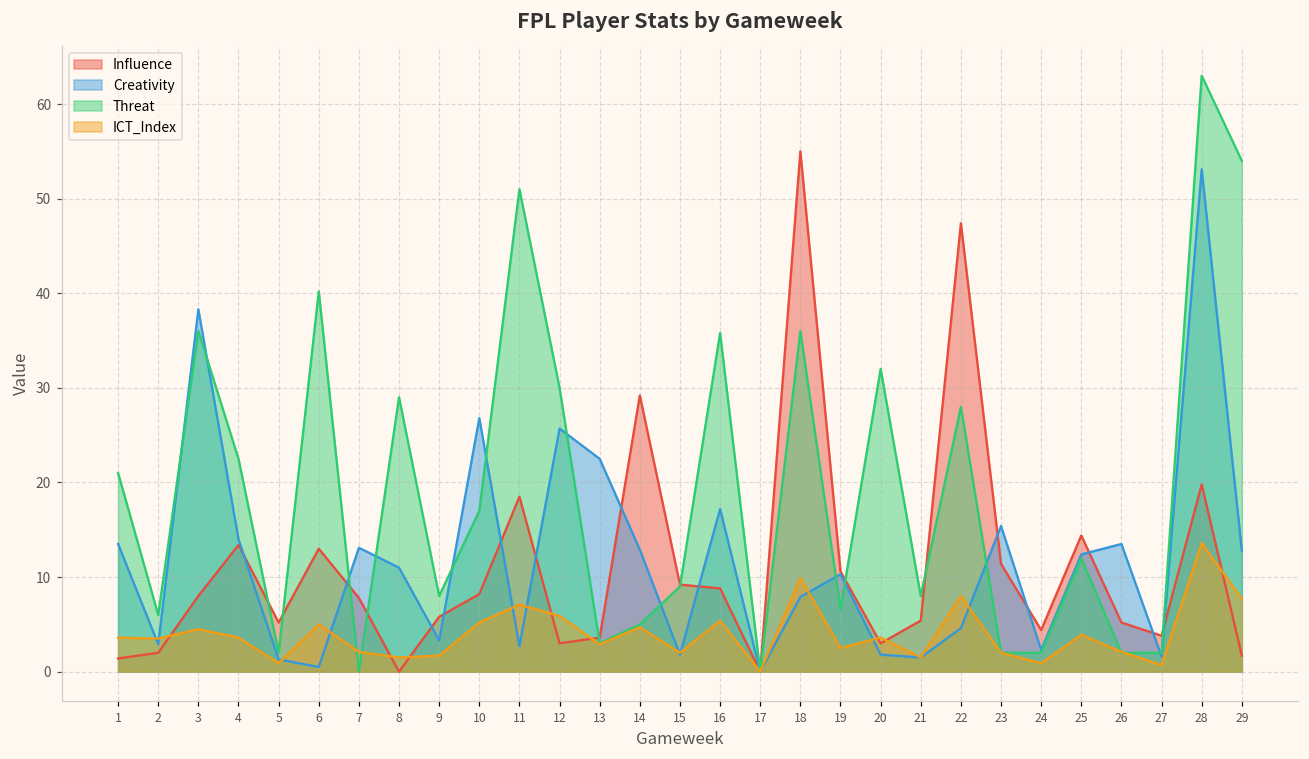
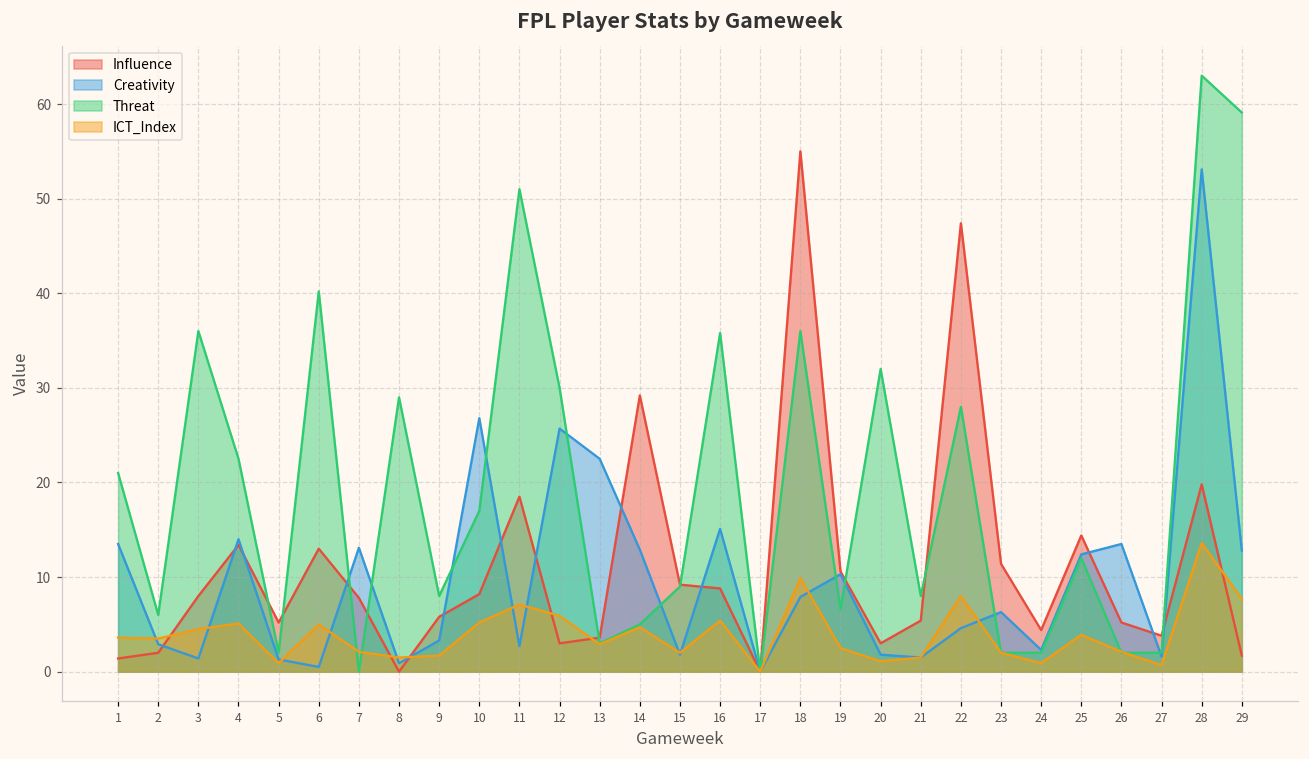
Creativity, 3: 38 -> 1
ICT_Index, 4: 4 -> 5
Creativity, 8: 11 -> 1
Creativity, 16: 17 -> 15
ICT_Index, 20: 4 -> 1
Creativity, 23: 15 -> 6
Threat, 29: 54 -> 59
